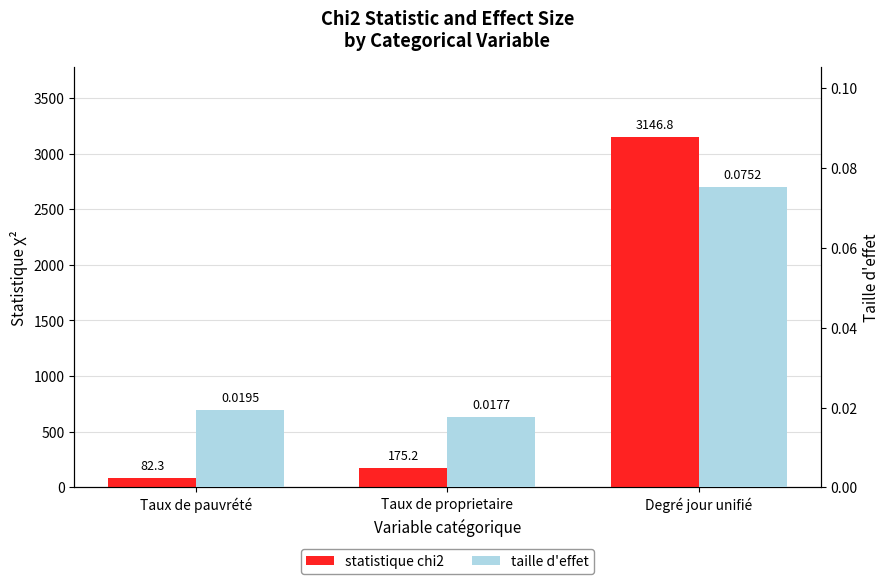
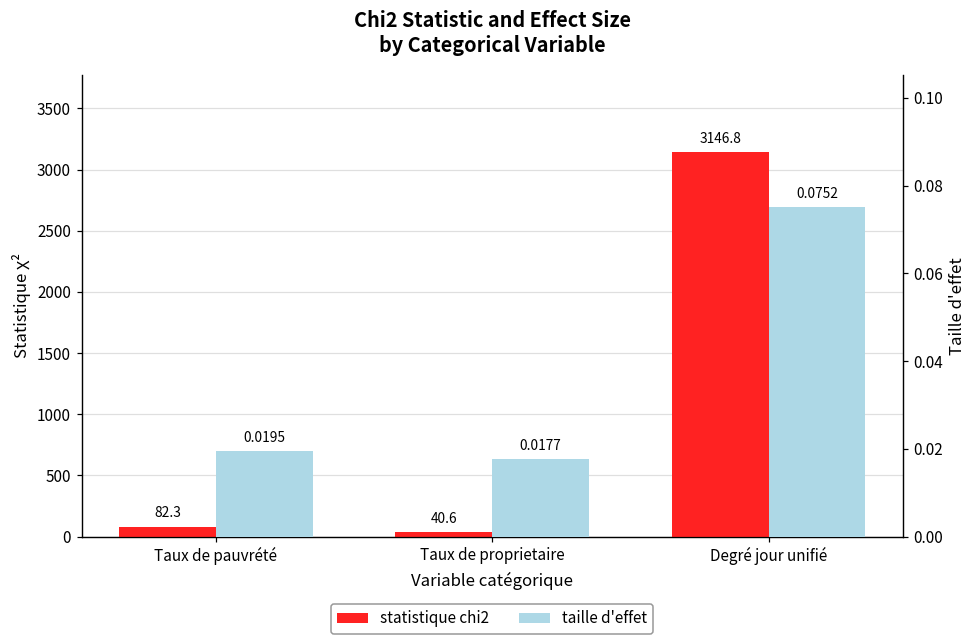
statistique chi2, Taux de proprietaire: 175.2 -> 40.6
